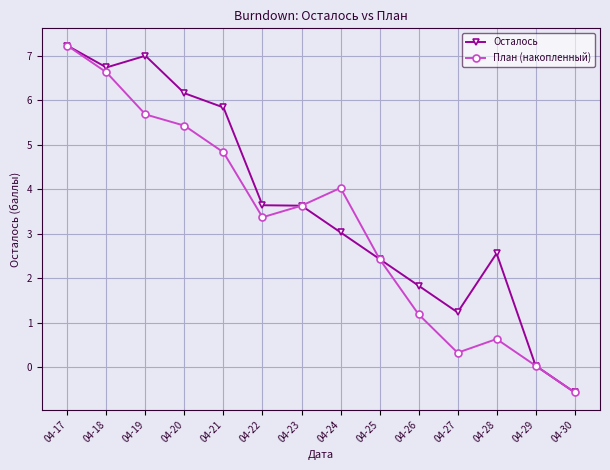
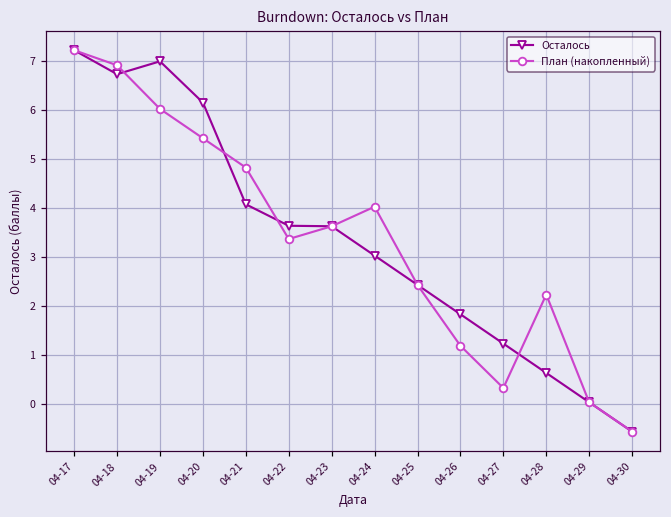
План (накопленный), 04-18: 6.6 -> 6.9
План (накопленный), 04-19: 5.7 -> 6.0
Осталось, 04-21: 5.8 -> 4.1
Осталось, 04-28: 2.6 -> 0.6
План (накопленный), 04-28: 0.6 -> 2.2
